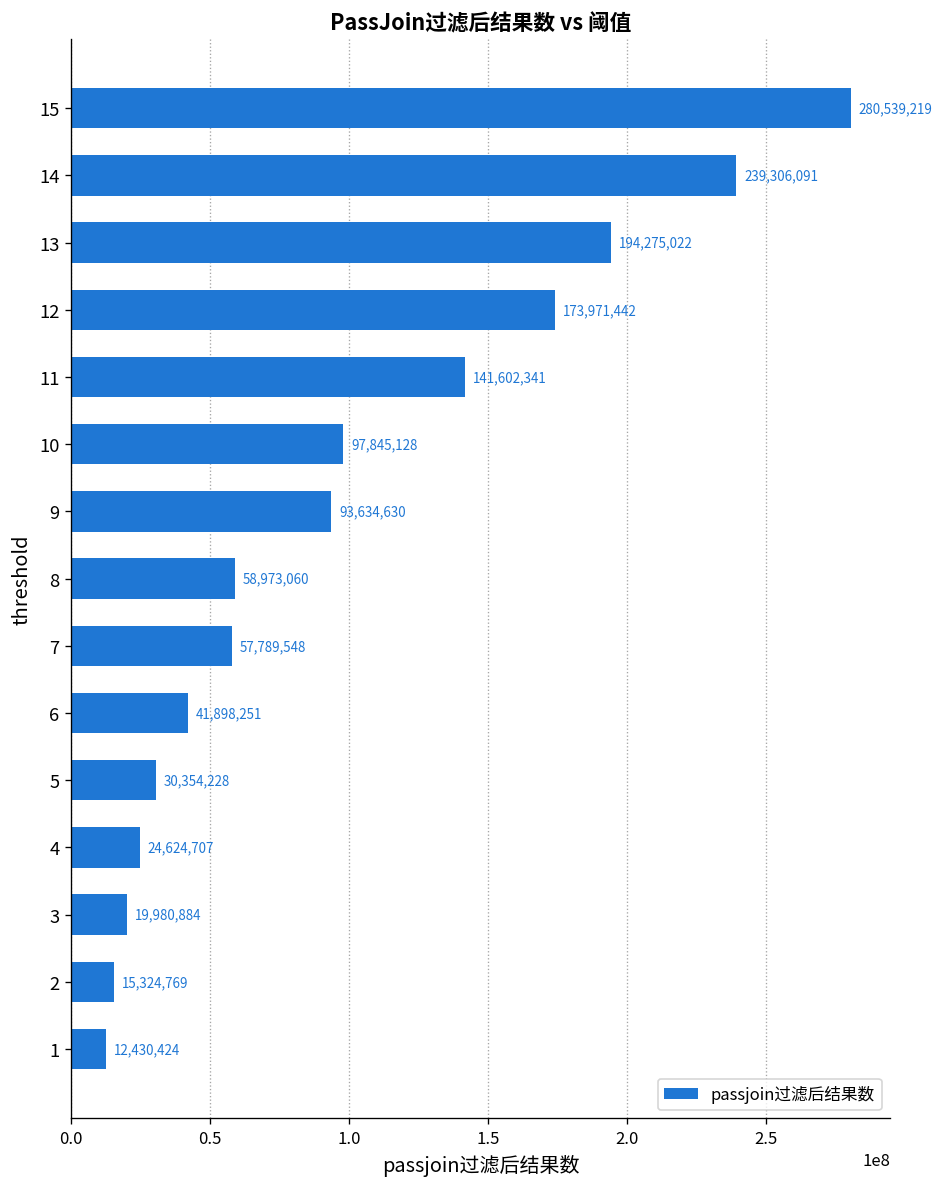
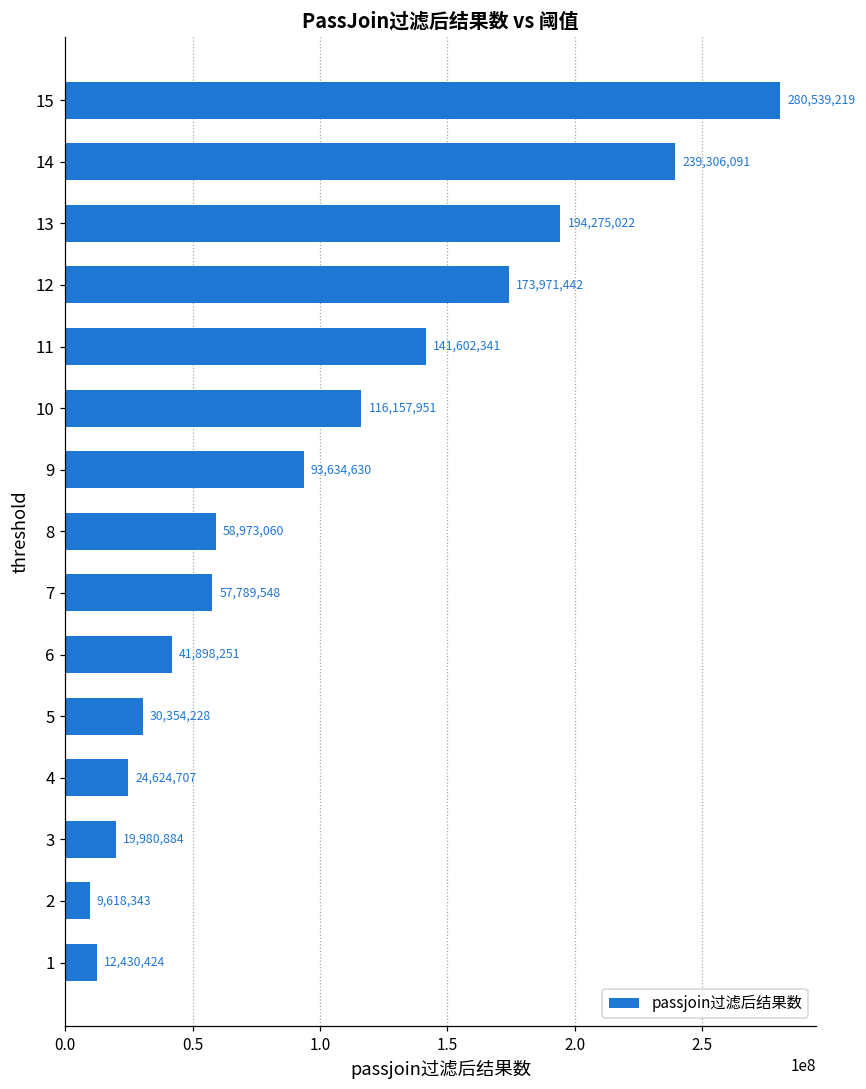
10: 97,845,128 -> 116,157,951
2: 15,324,769 -> 9,618,343
